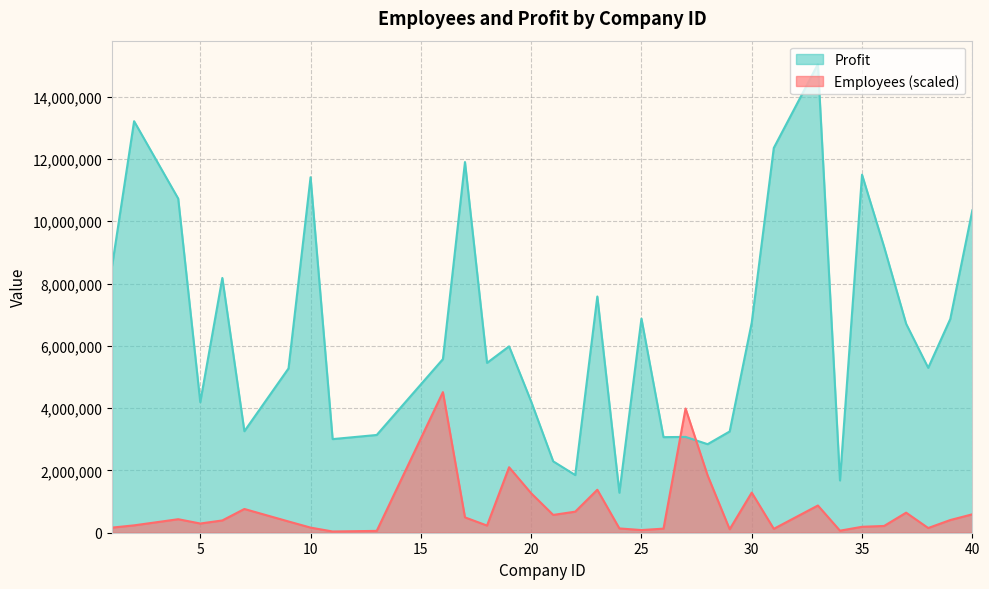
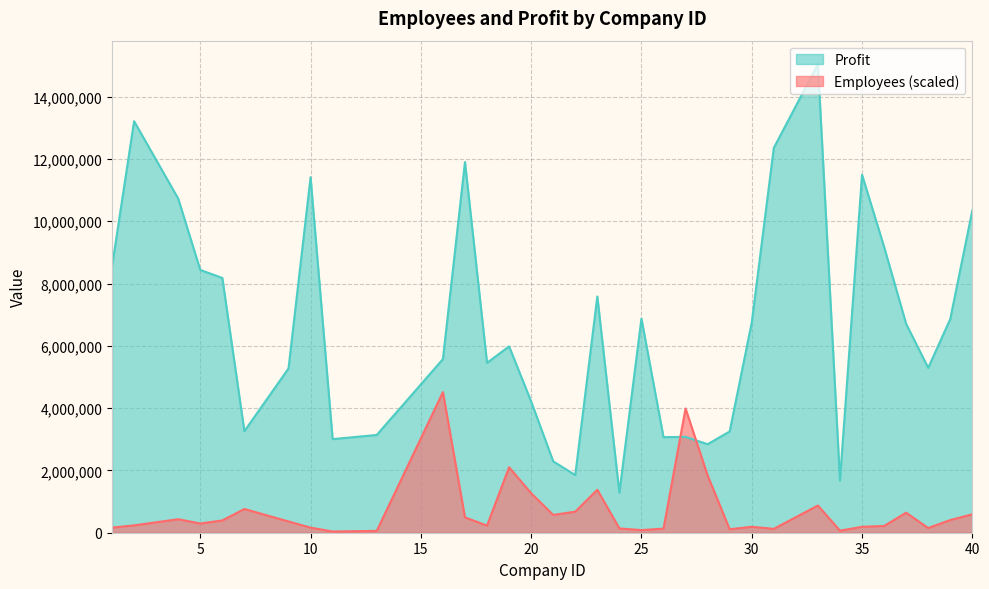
Profit, 5: 4,200,000 -> 8,400,000
Employees (scaled), 30: 1,300,000 -> 200,000
